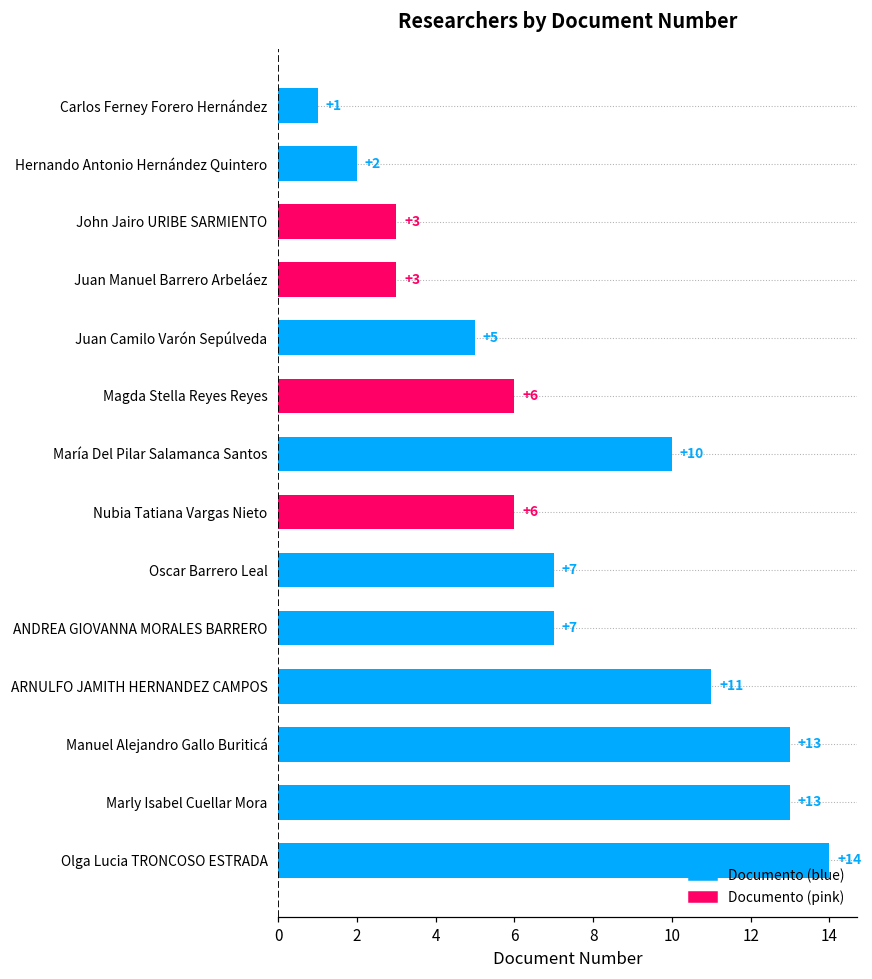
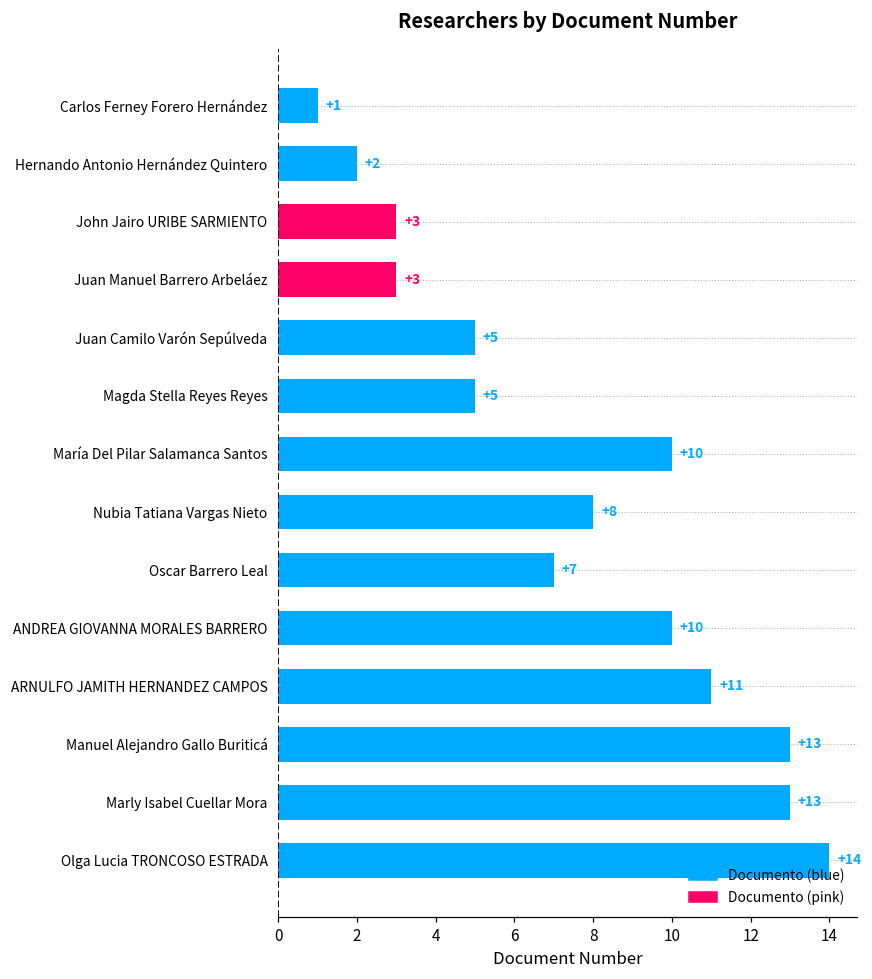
Magda Stella Reyes Reyes: +6 -> +5
Nubia Tatiana Vargas Nieto: +6 -> +8
ANDREA GIOVANNA MORALES BARRERO: +7 -> +10
